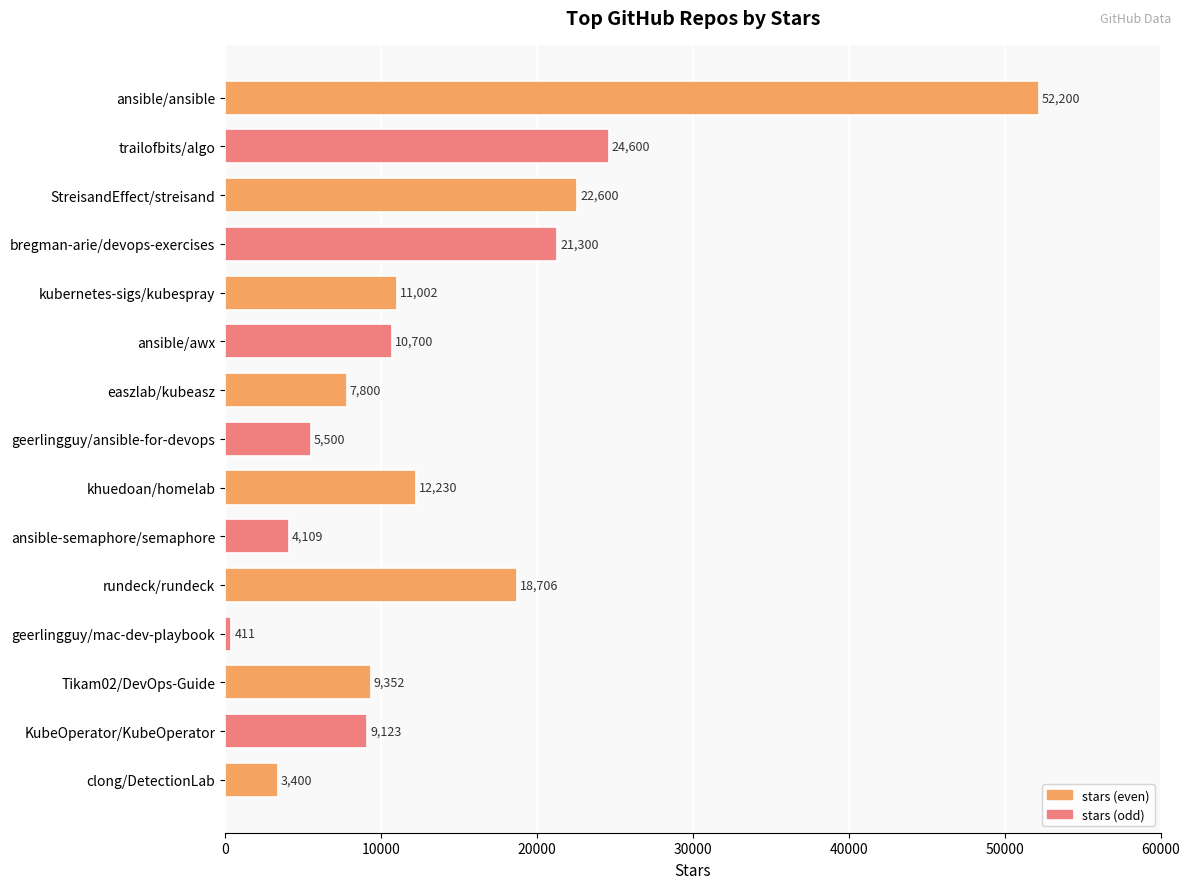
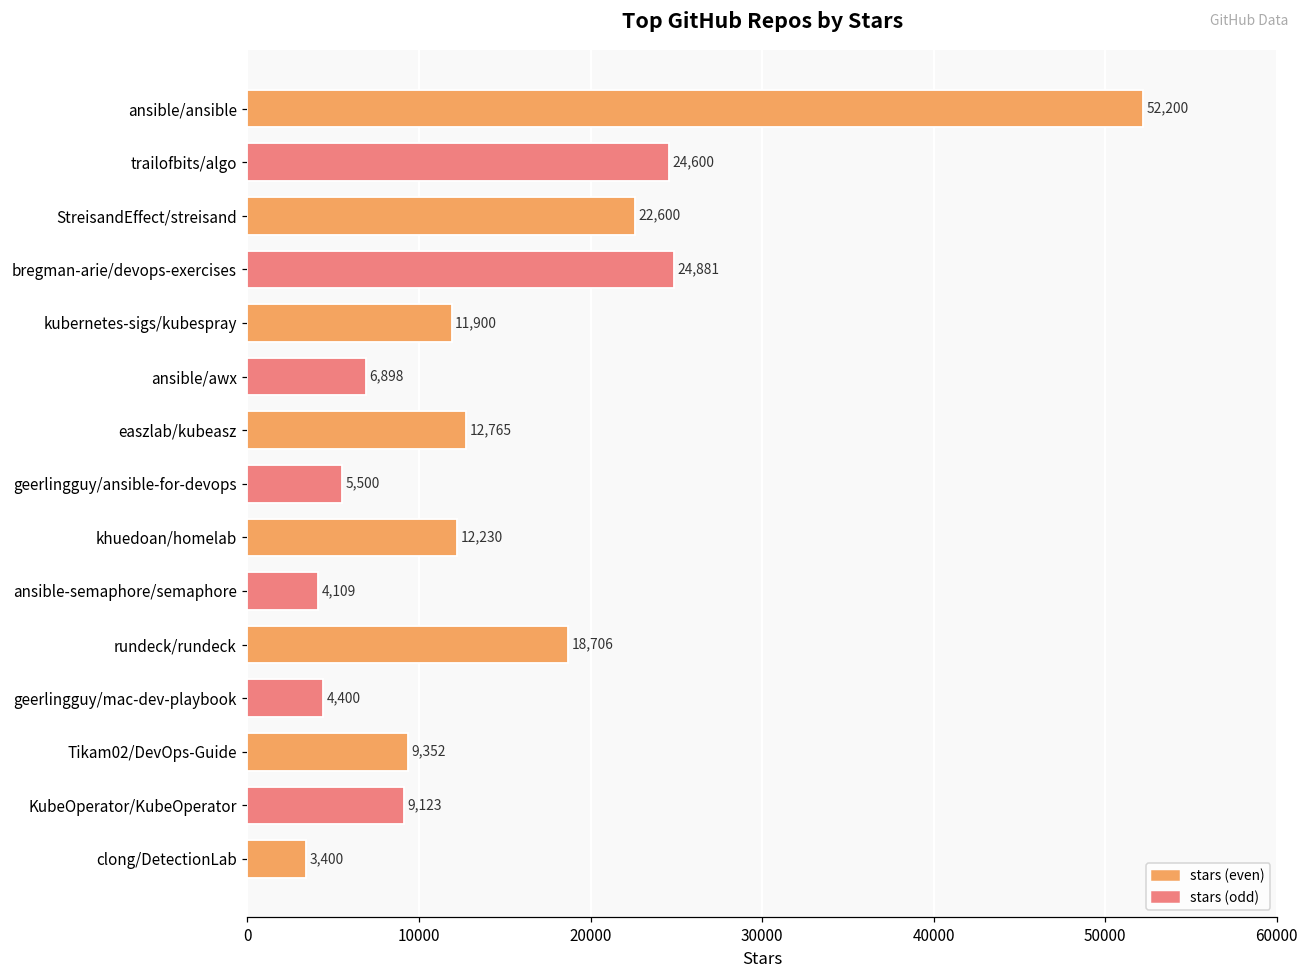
bregman-arie/devops-exercises: 21,300 -> 24,881
kubernetes-sigs/kubespray: 11,002 -> 11,900
ansible/awx: 10,700 -> 6,898
easzlab/kubeasz: 7,800 -> 12,765
geerlingguy/mac-dev-playbook: 411 -> 4,400
